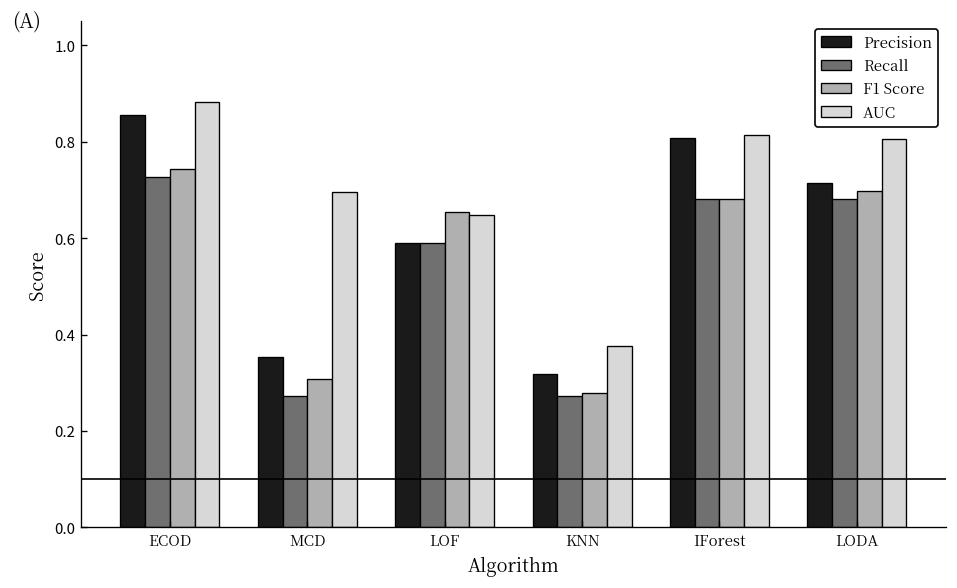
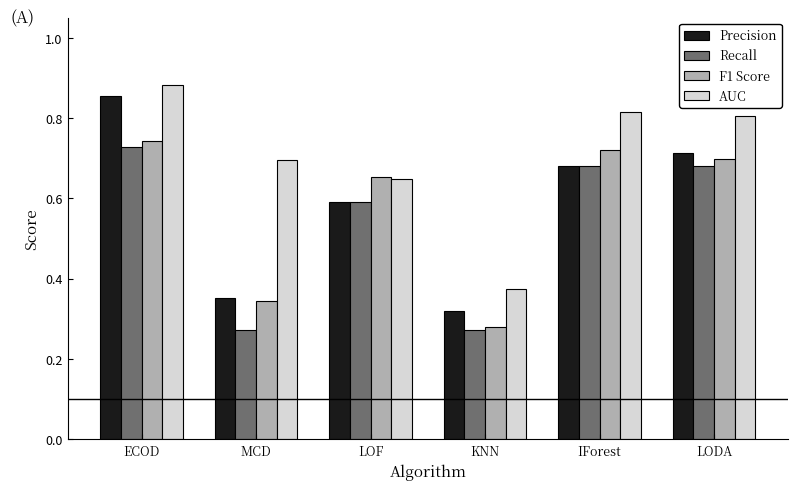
F1 Score, MCD: 0.31 -> 0.34
Precision, IForest: 0.81 -> 0.68
F1 Score, IForest: 0.68 -> 0.72
